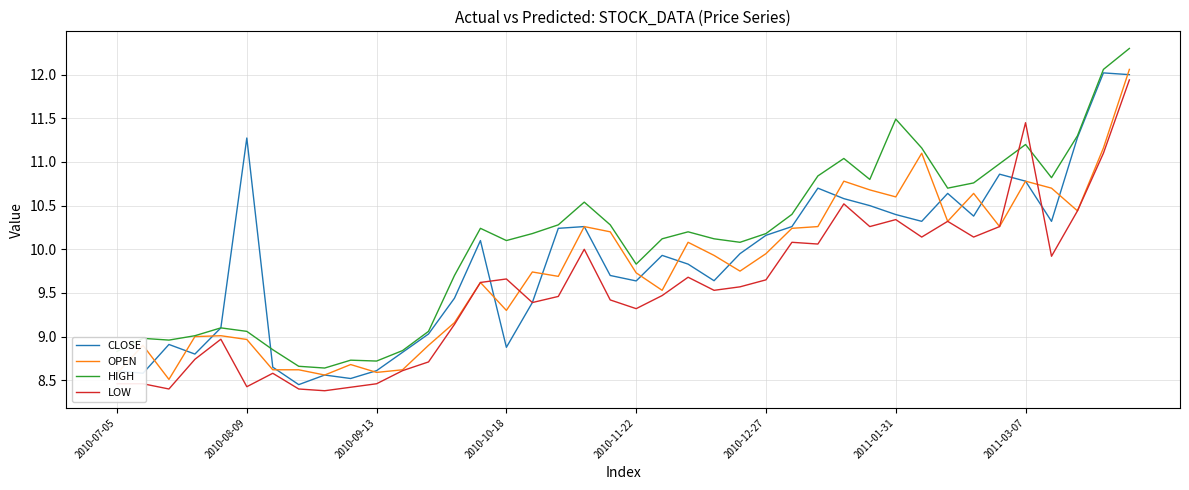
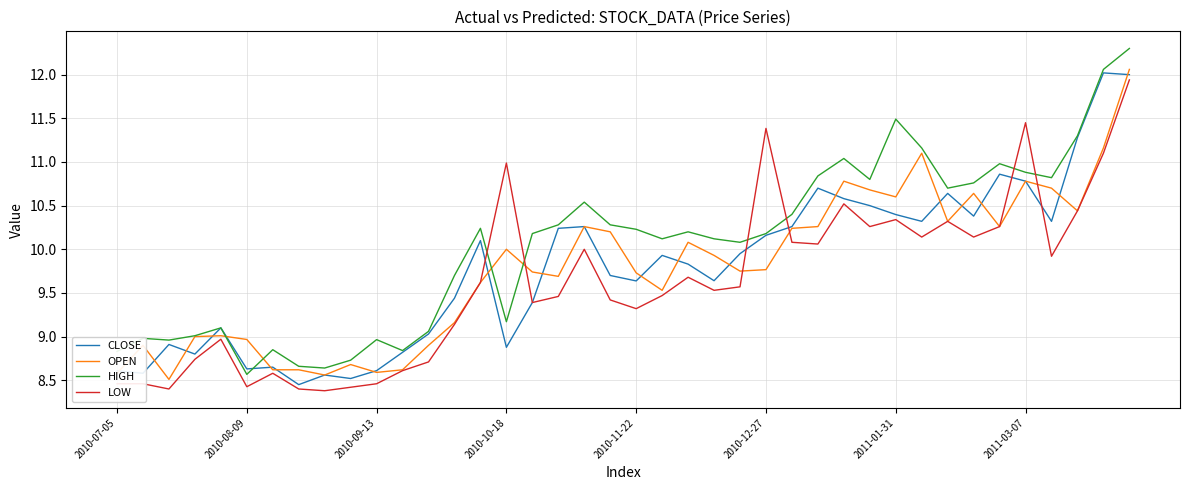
CLOSE, 2010-08-09: 11.3 -> 8.6
HIGH, 2010-08-09: 9.1 -> 8.6
HIGH, 2010-09-13: 8.7 -> 9.0
OPEN, 2010-10-18: 9.3 -> 10.0
HIGH, 2010-10-18: 10.1 -> 9.2
LOW, 2010-10-18: 9.7 -> 11.0
HIGH, 2010-11-22: 9.8 -> 10.2
OPEN, 2010-12-27: 9.9 -> 9.8
LOW, 2010-12-27: 9.6 -> 11.4
HIGH, 2011-03-07: 11.2 -> 10.9
